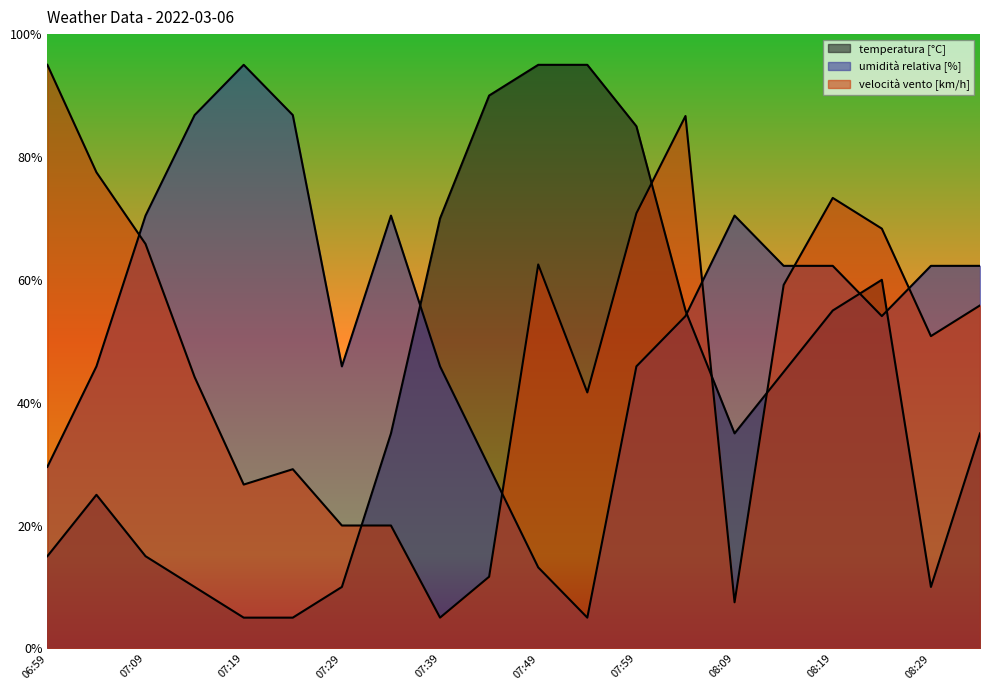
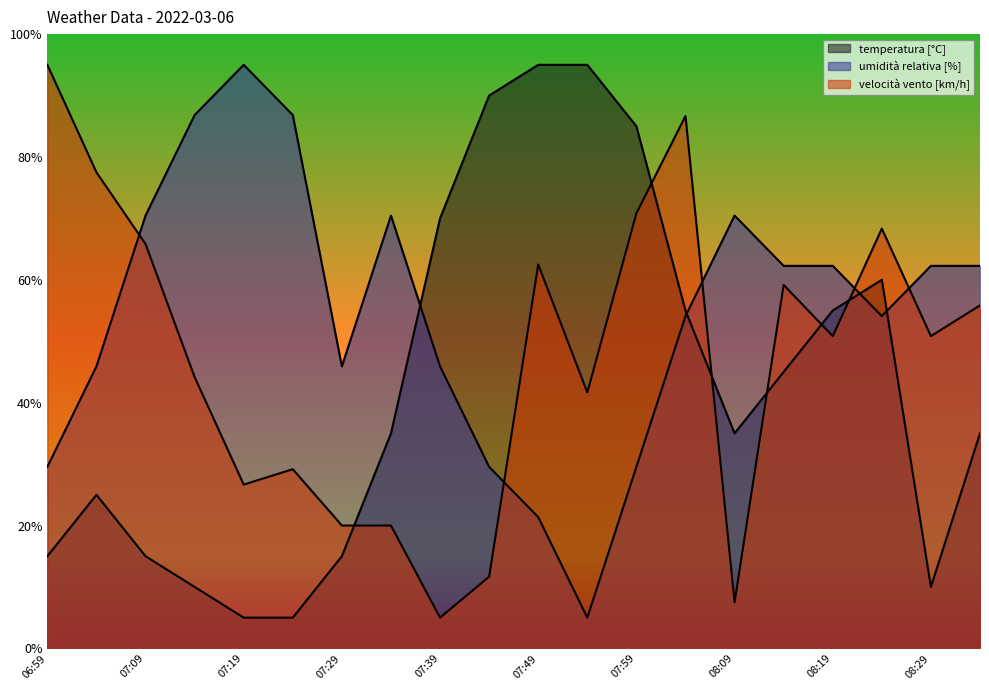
temperatura [°C], 07:29: 10% -> 15%
umidità relativa [%], 07:49: 13% -> 21%
umidità relativa [%], 07:59: 46% -> 30%
velocità vento [km/h], 08:19: 73% -> 51%
